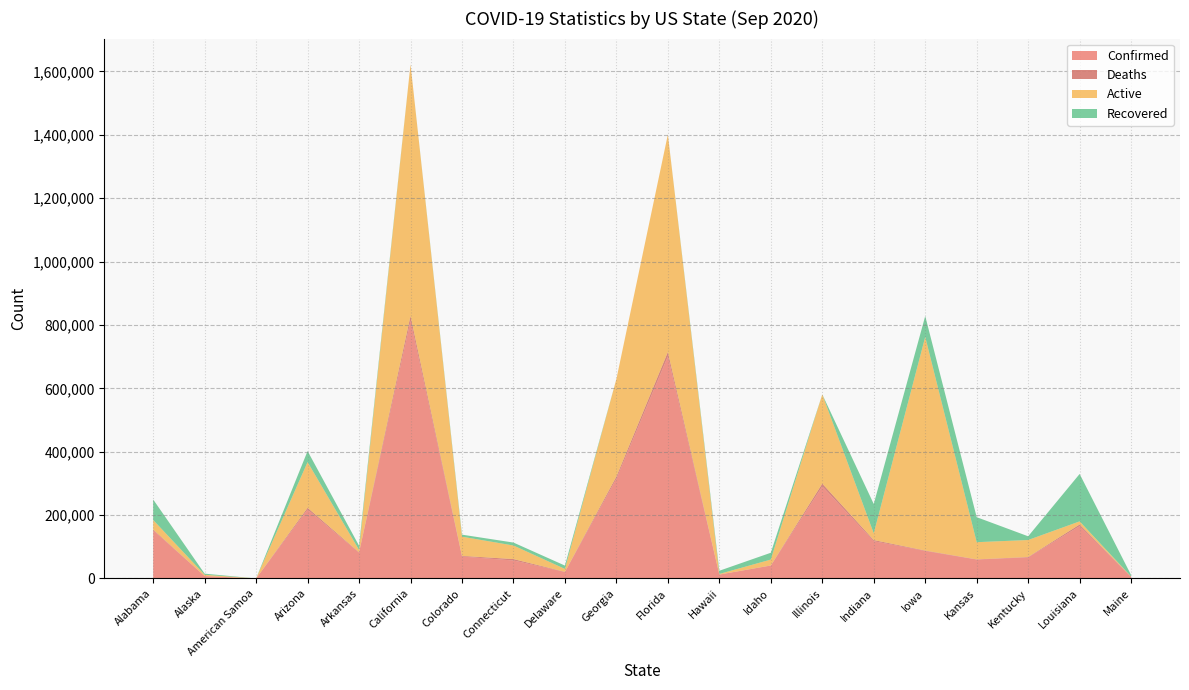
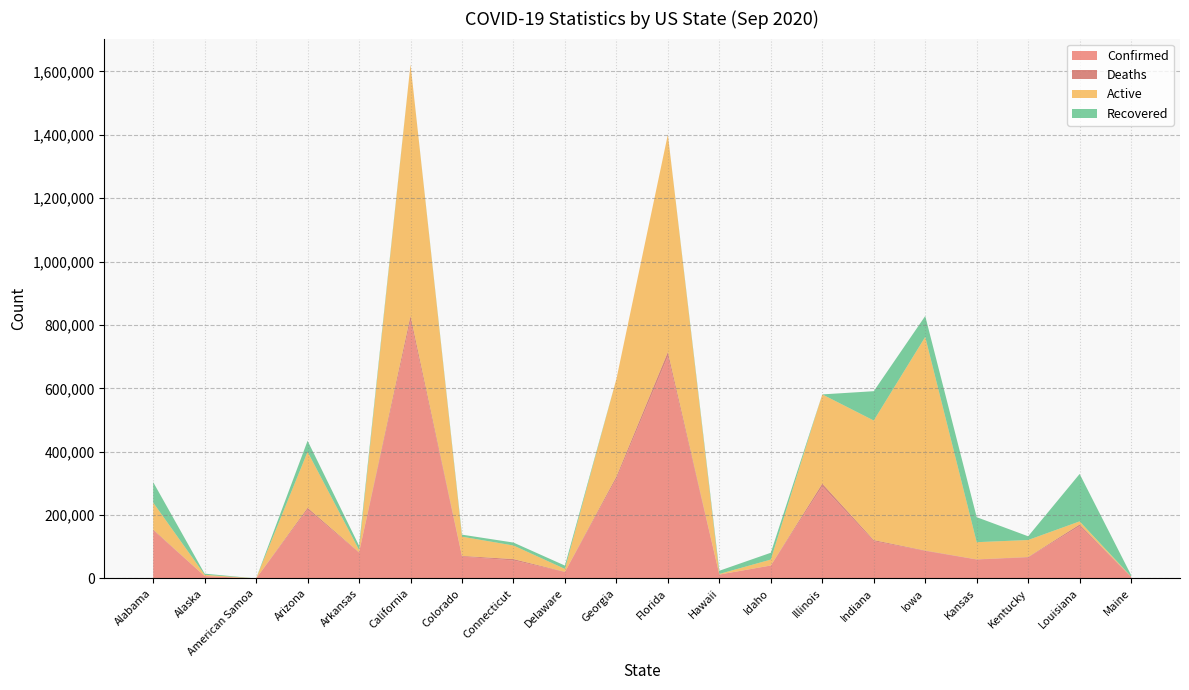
Active, Alabama: 30,000 -> 90,000
Active, Arizona: 140,000 -> 180,000
Active, Indiana: 20,000 -> 380,000
